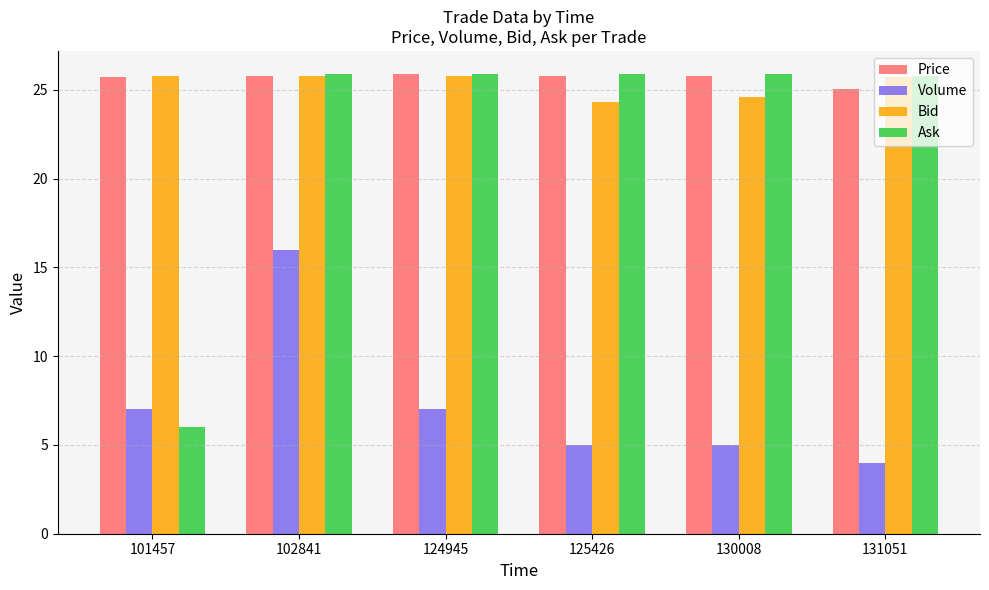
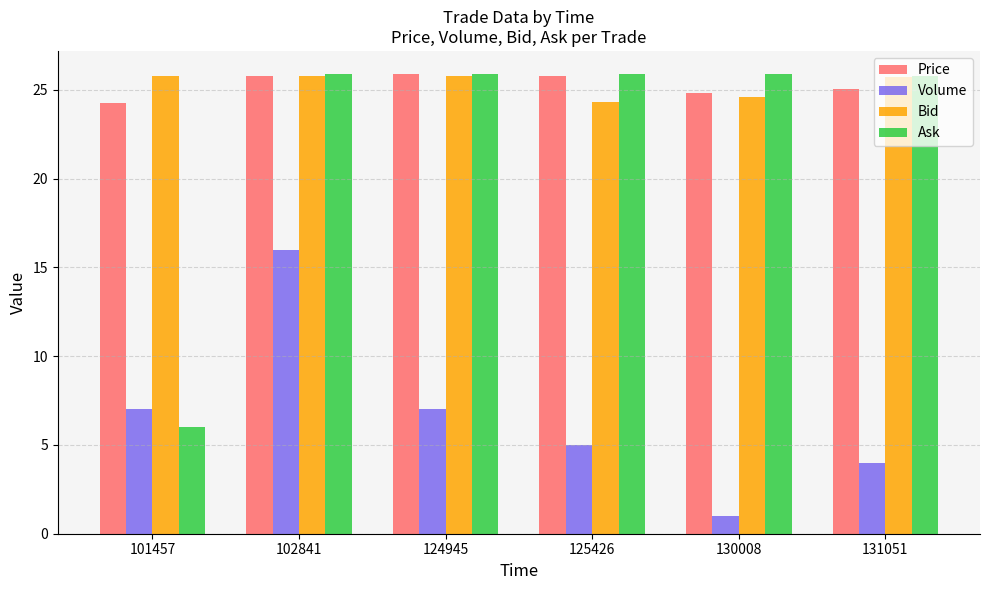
Price, 101457: 25.8 -> 24.3
Price, 130008: 25.8 -> 24.8
Volume, 130008: 5 -> 1
